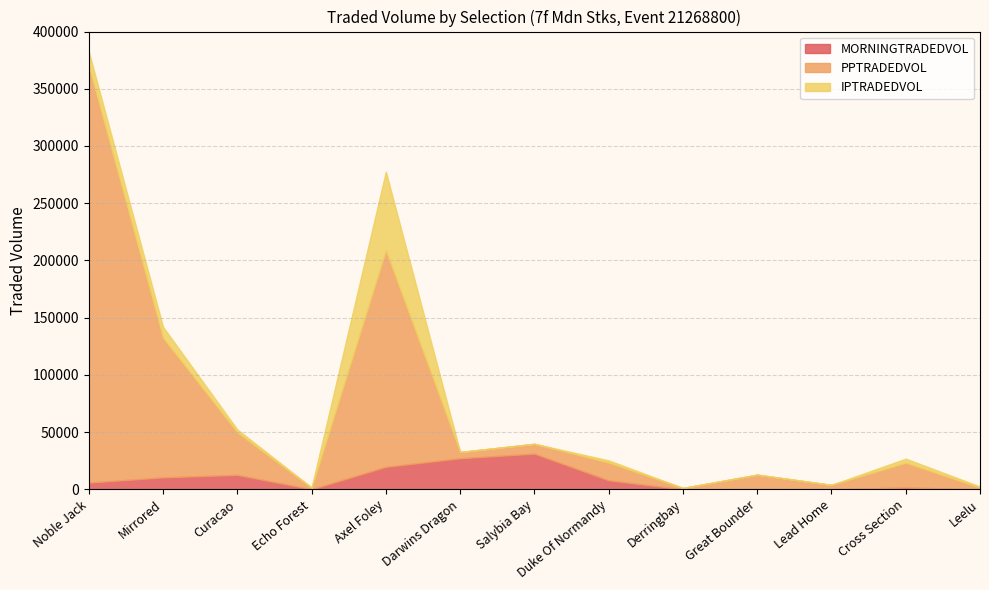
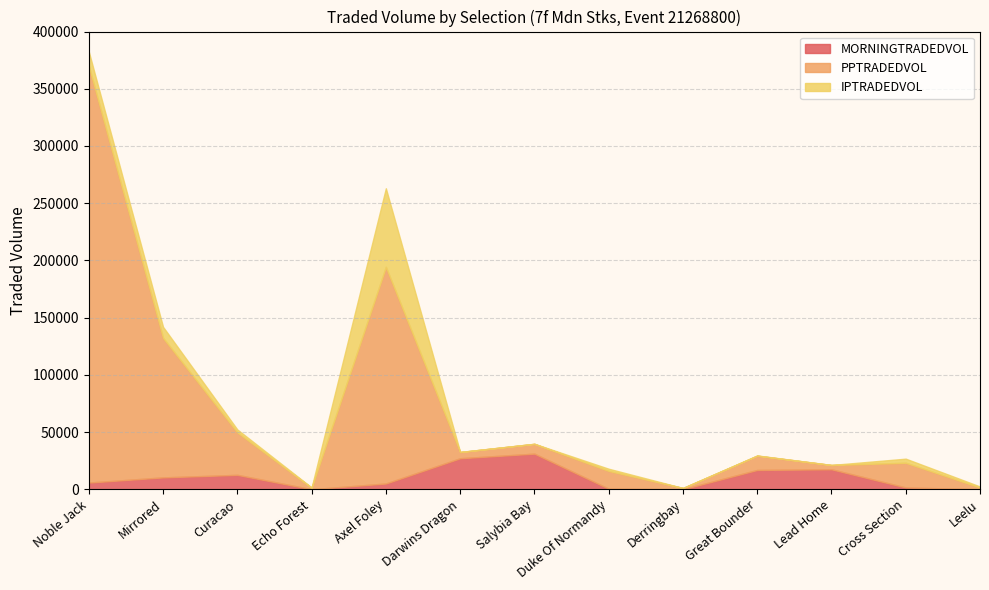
MORNINGTRADEDVOL, Axel Foley: 20000 -> 5000
MORNINGTRADEDVOL, Duke Of Normandy: 8000 -> 1000
MORNINGTRADEDVOL, Great Bounder: 0 -> 17000
MORNINGTRADEDVOL, Lead Home: 0 -> 17000
